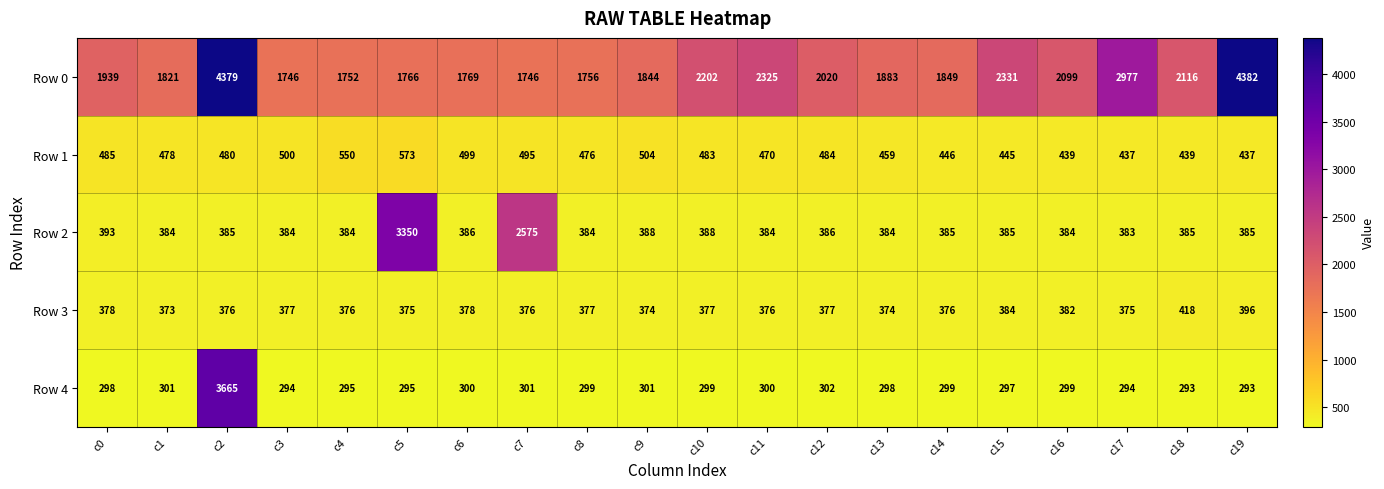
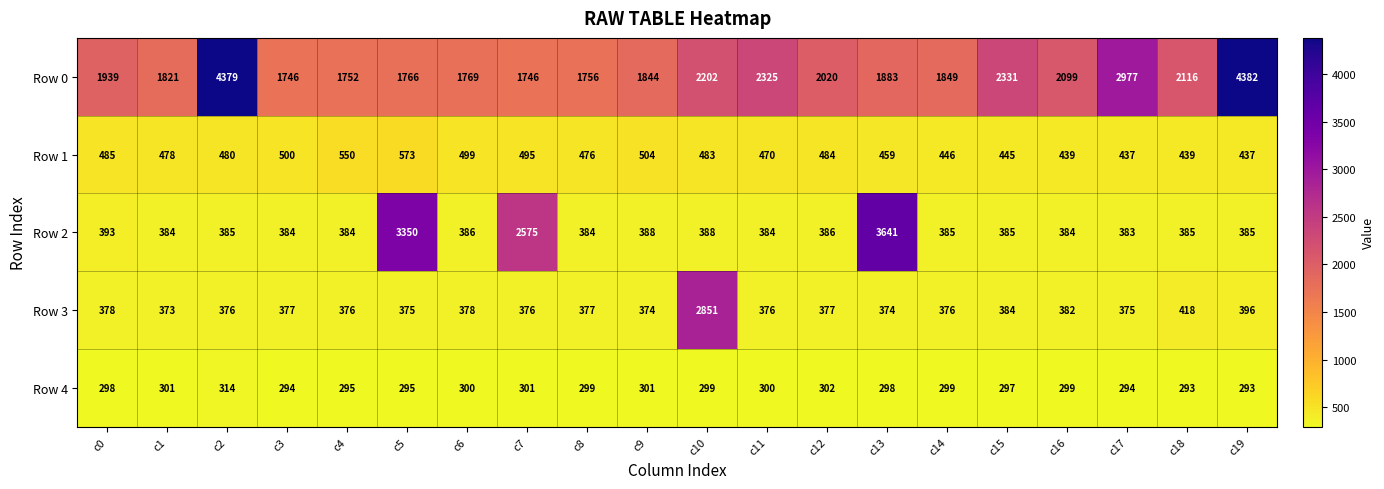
Row 2, c13: 384 -> 3641
Row 3, c10: 377 -> 2851
Row 4, c2: 3665 -> 314
